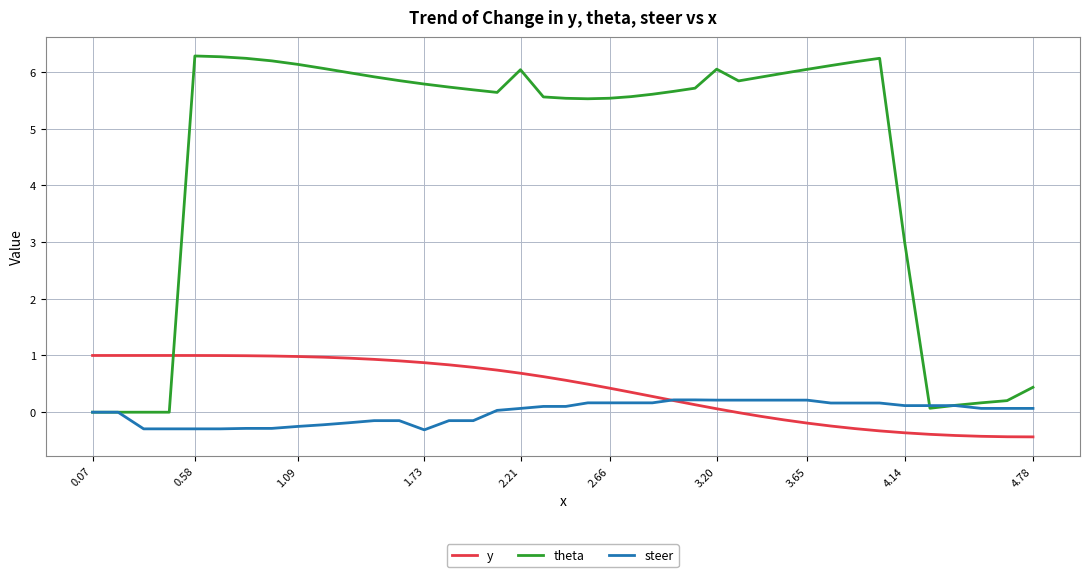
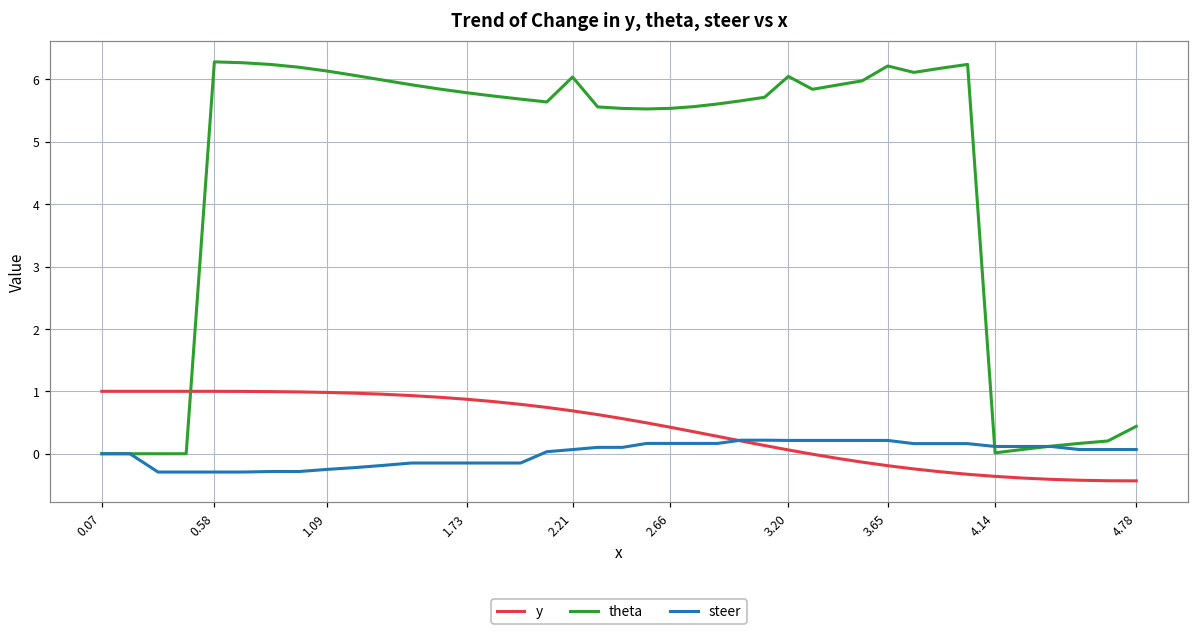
steer, 1.73: -0.3 -> -0.1
theta, 3.65: 6.0 -> 6.2
theta, 4.14: 3.0 -> 0.0
